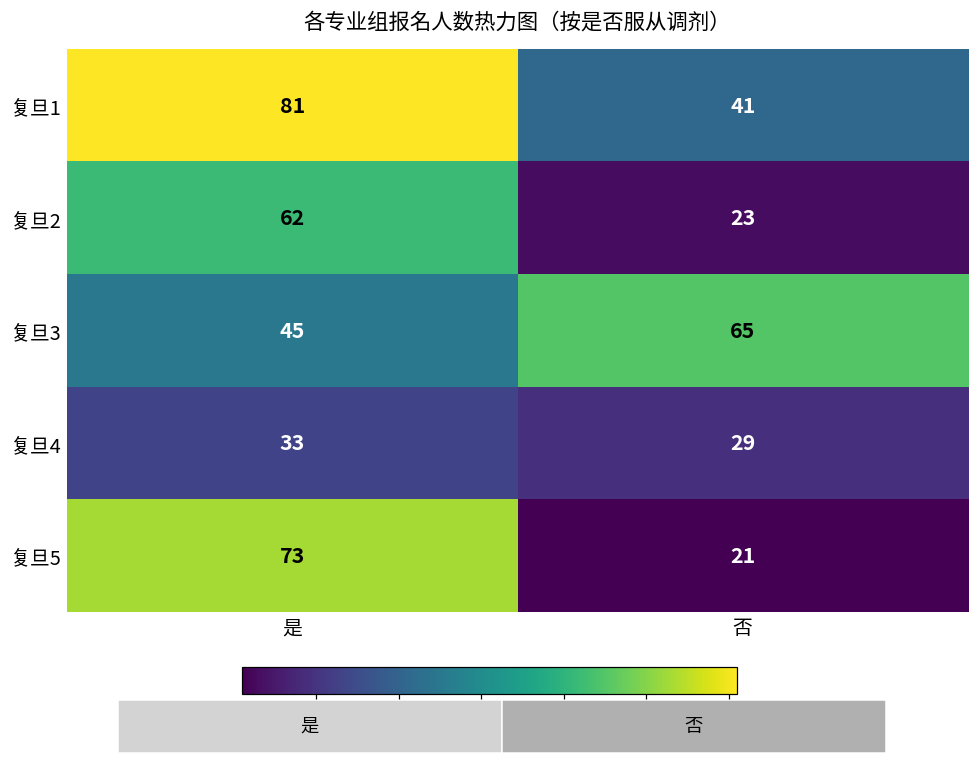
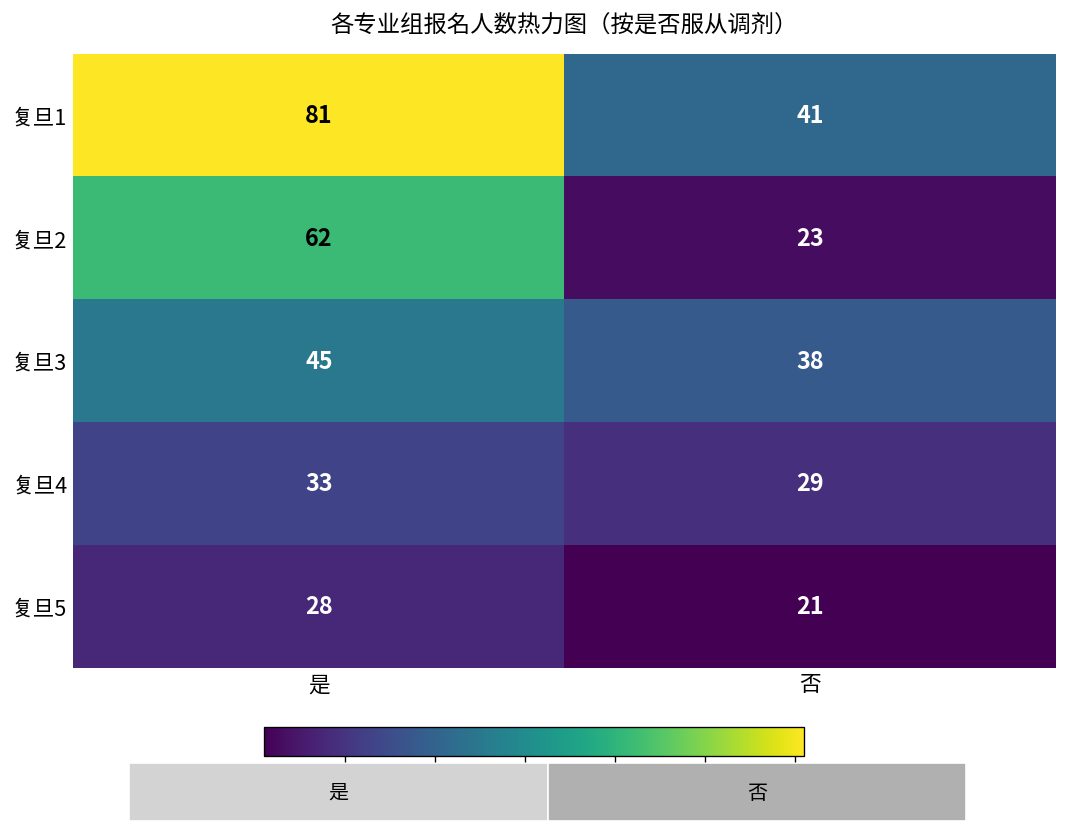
复旦3, 否: 65 -> 38
复旦5, 是: 73 -> 28
